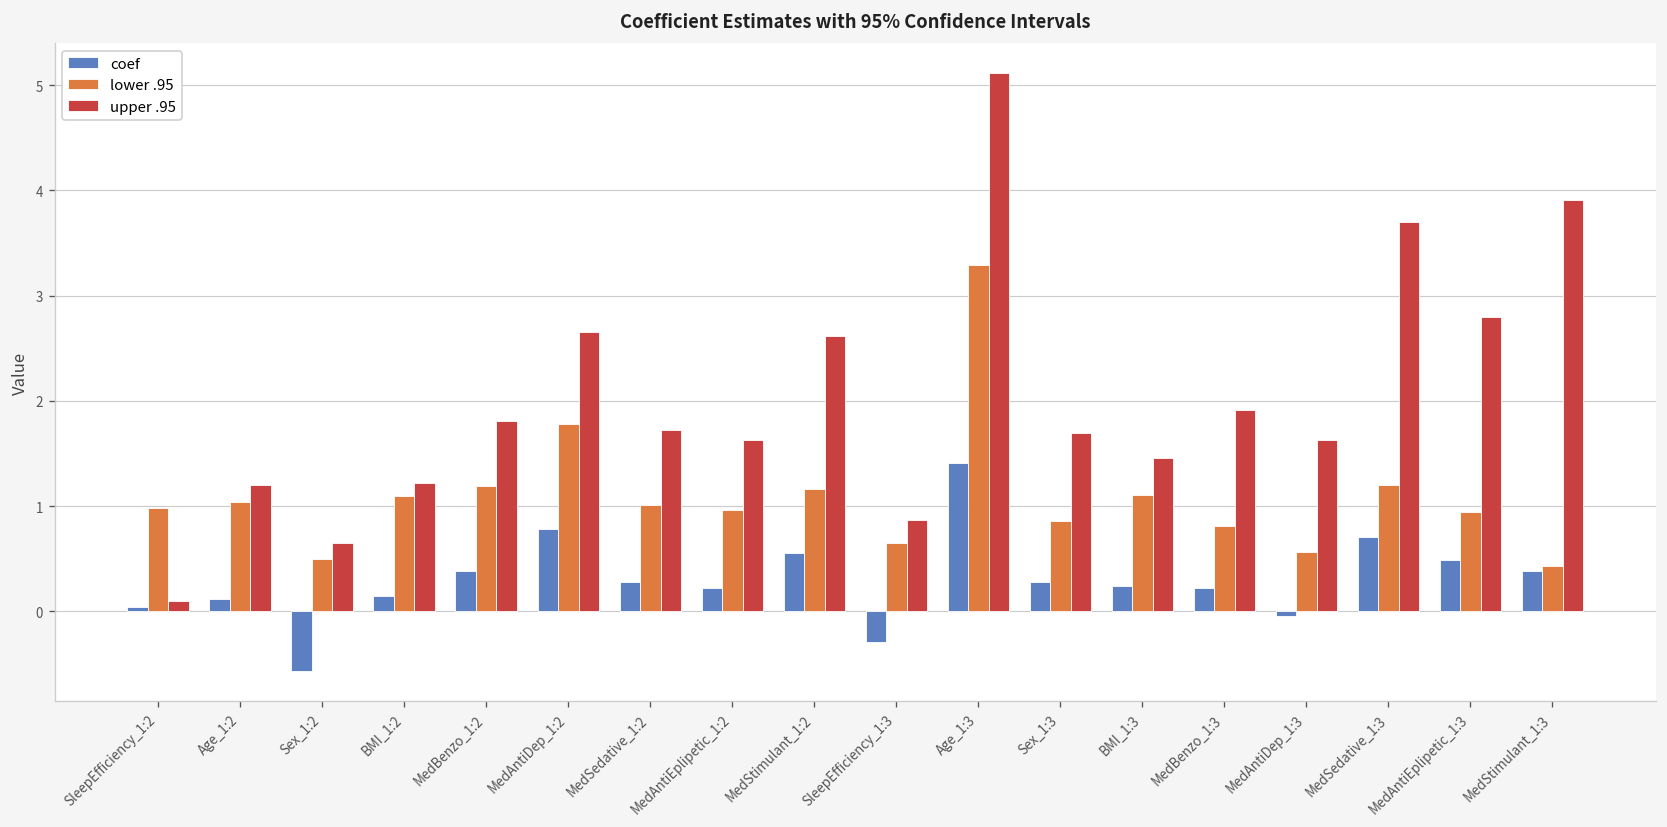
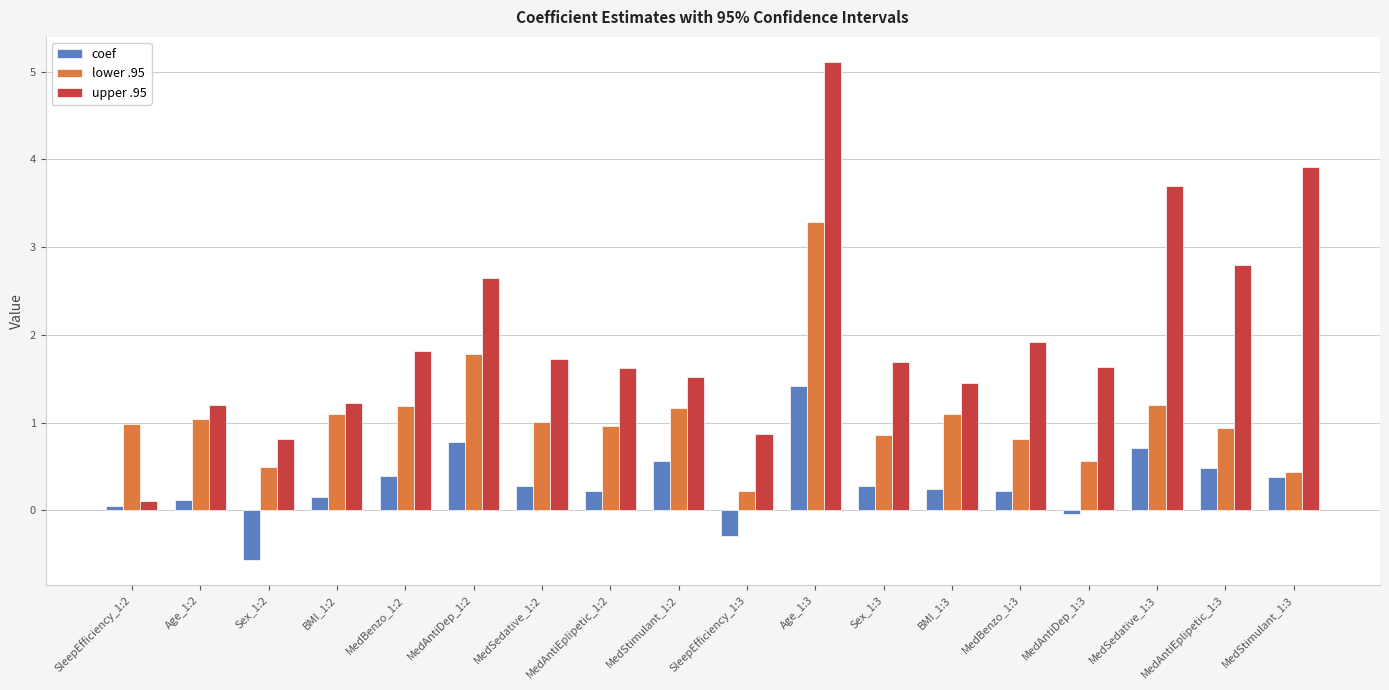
upper .95, Sex_1:2: 0.6 -> 0.8
upper .95, MedStimulant_1:2: 2.6 -> 1.5
lower .95, SleepEfficiency_1:3: 0.6 -> 0.2
